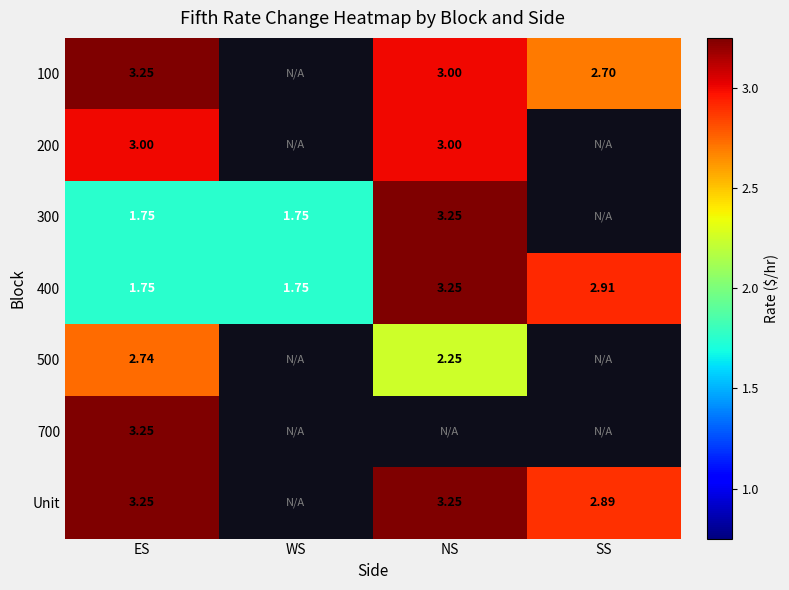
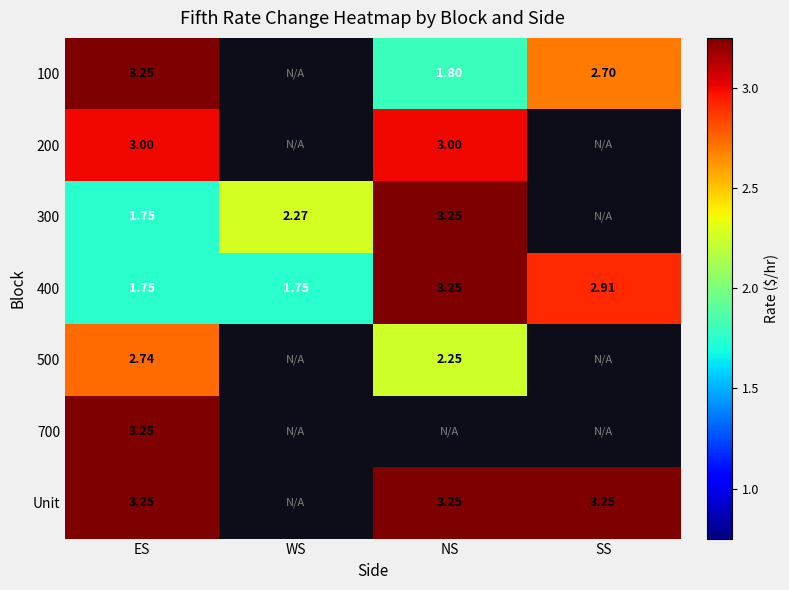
100, NS: 3.00 -> 1.80
300, WS: 1.75 -> 2.27
Unit, SS: 2.89 -> 3.25
